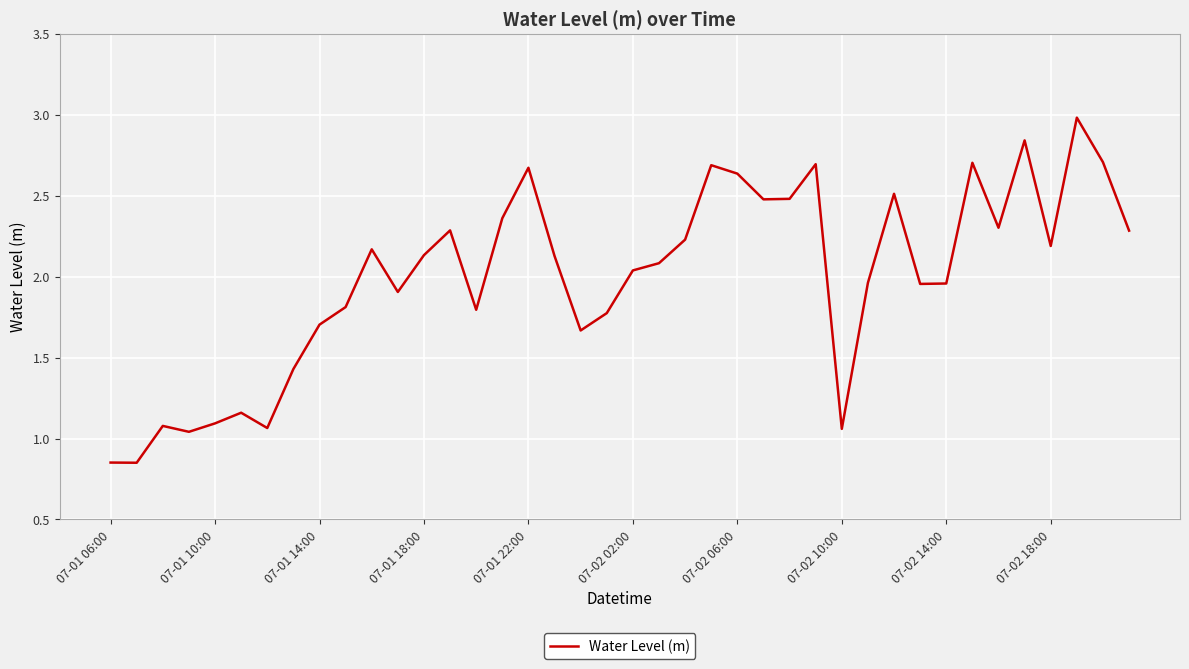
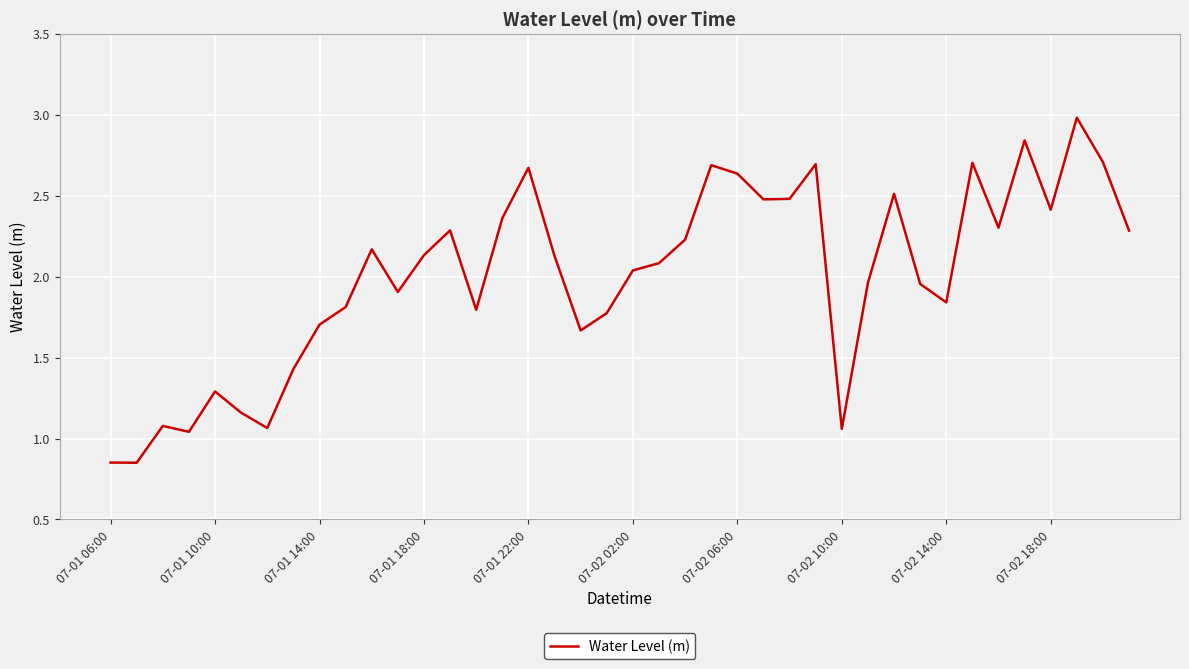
07-01 10:00: 1.09 -> 1.29
07-02 14:00: 1.96 -> 1.84
07-02 18:00: 2.19 -> 2.41
